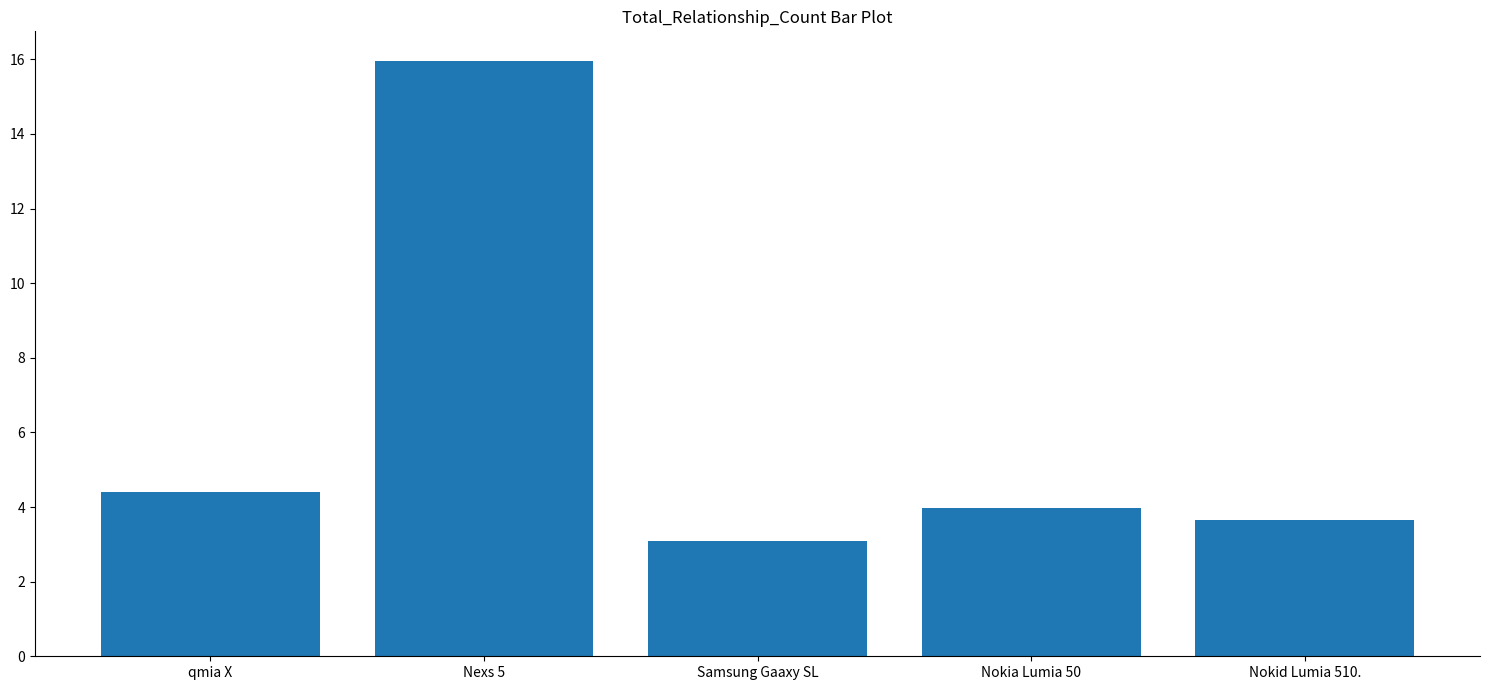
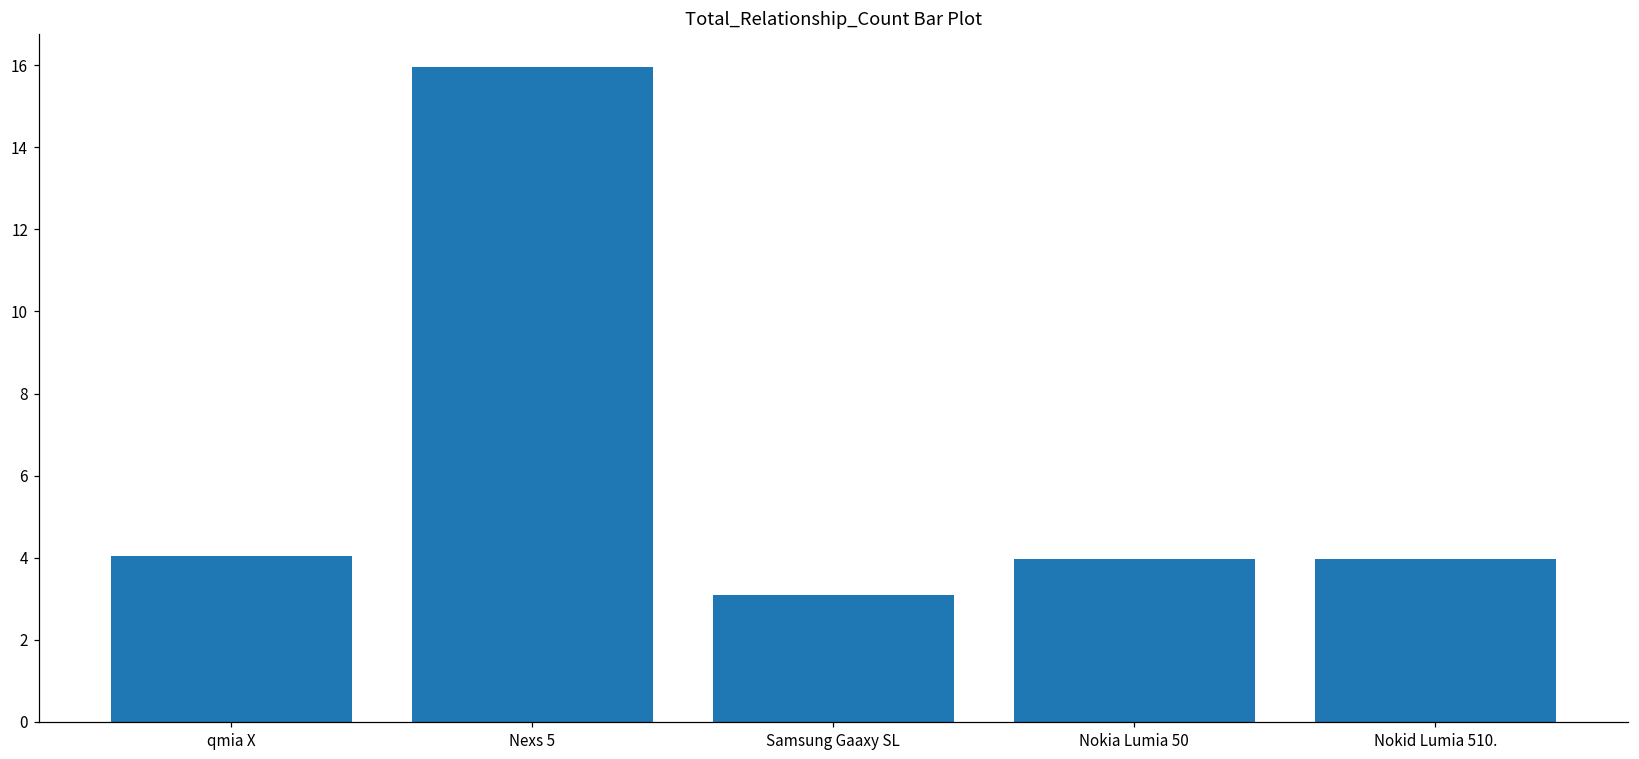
qmia X: 4.4 -> 4.0
Nokid Lumia 510.: 3.7 -> 4.0
